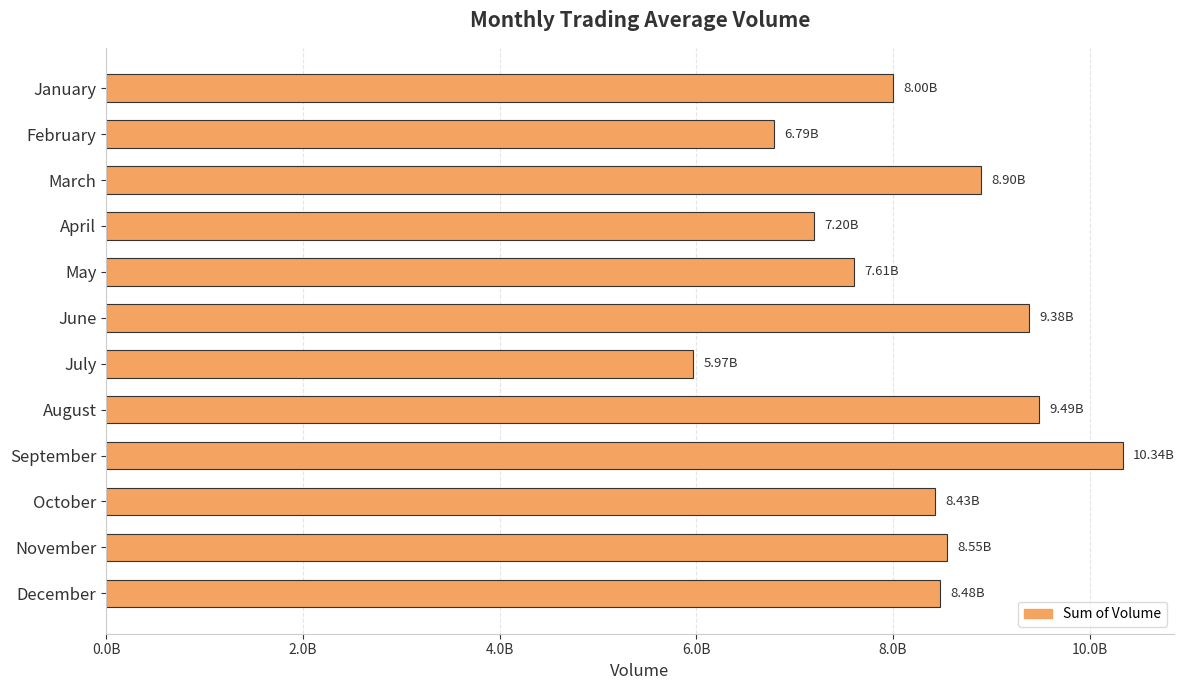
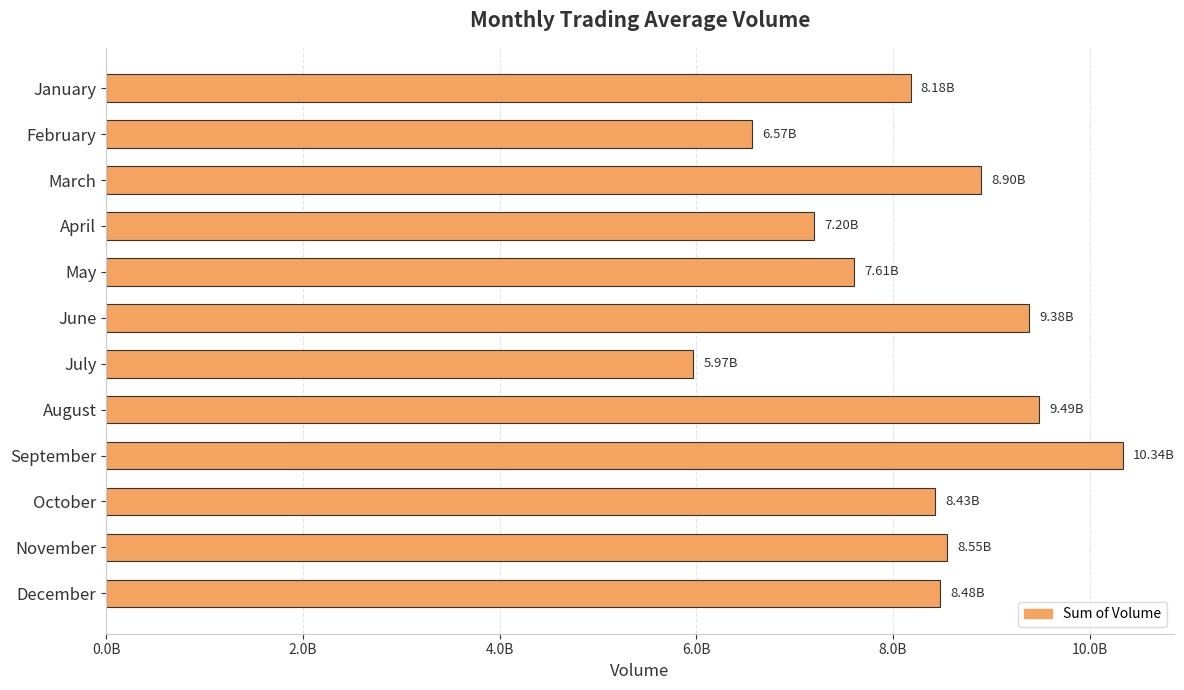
January: 8.00B -> 8.18B
February: 6.79B -> 6.57B
